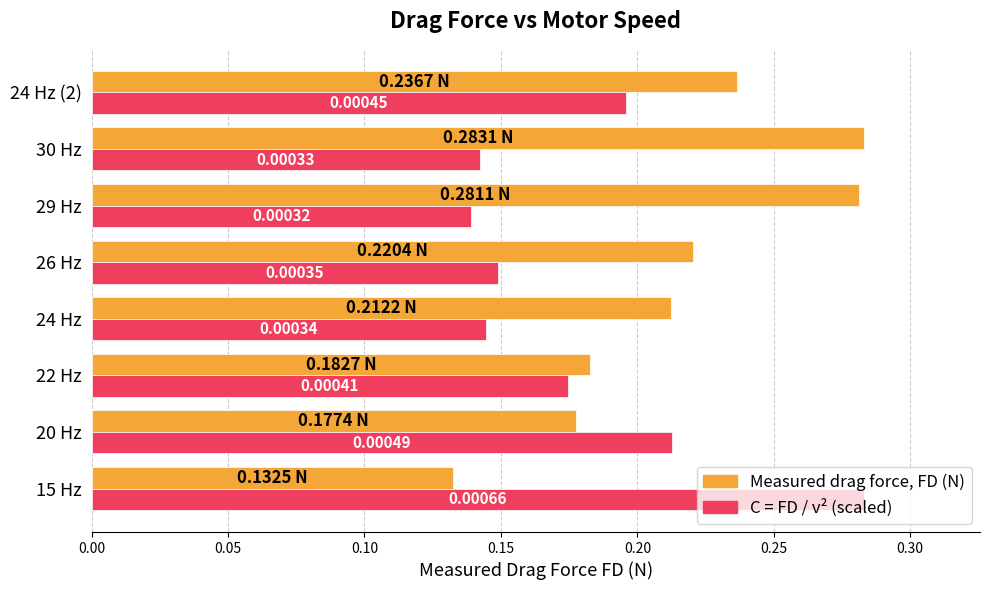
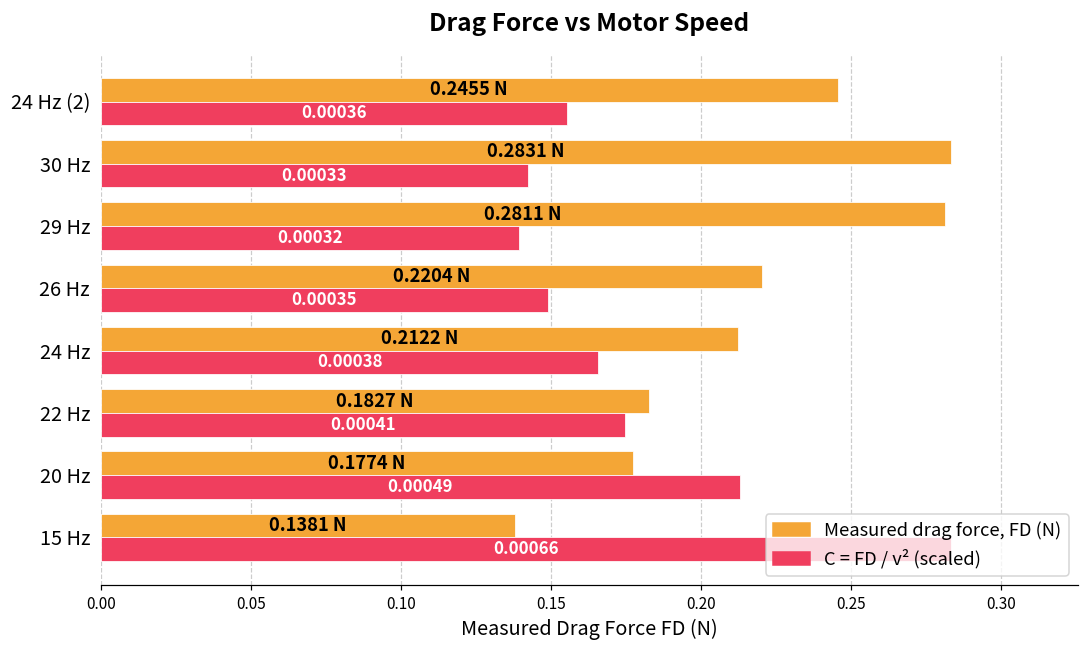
Measured drag force, FD (N), 24 Hz (2): 0.2367 -> 0.2455
C = FD / v² (scaled), 24 Hz (2): 0.00045 -> 0.00036
C = FD / v² (scaled), 24 Hz: 0.00034 -> 0.00038
Measured drag force, FD (N), 15 Hz: 0.1325 -> 0.1381
